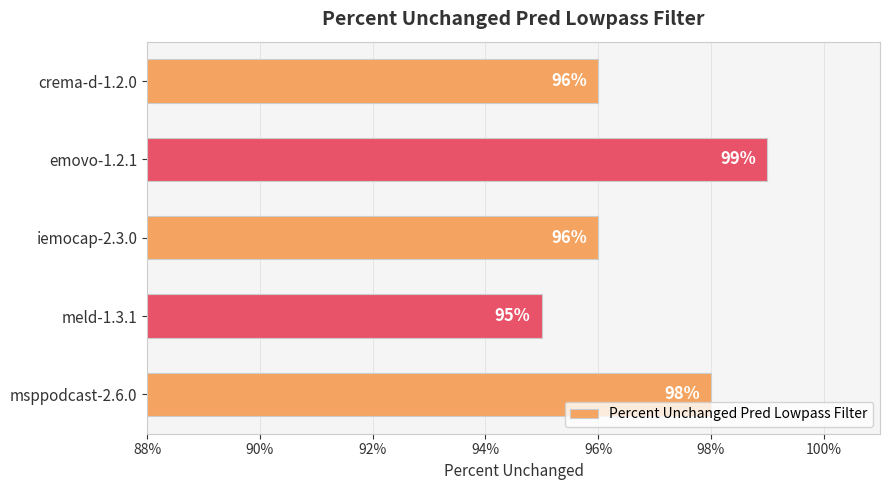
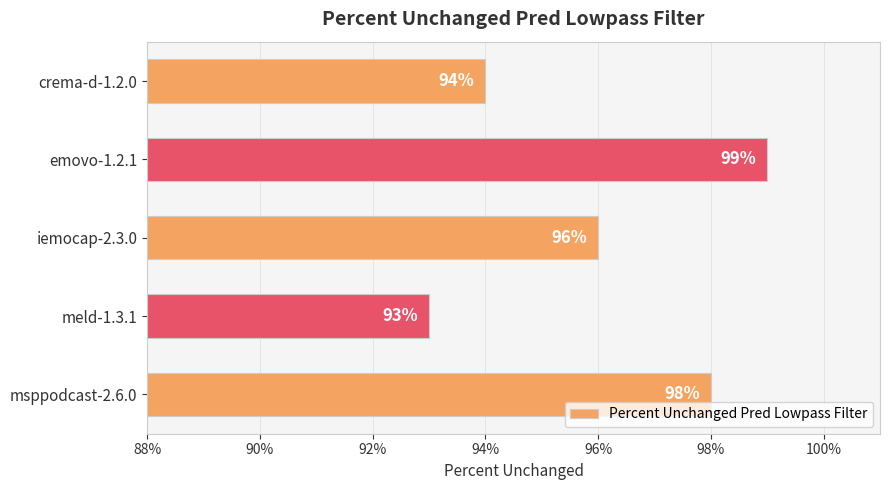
crema-d-1.2.0: 96% -> 94%
meld-1.3.1: 95% -> 93%
